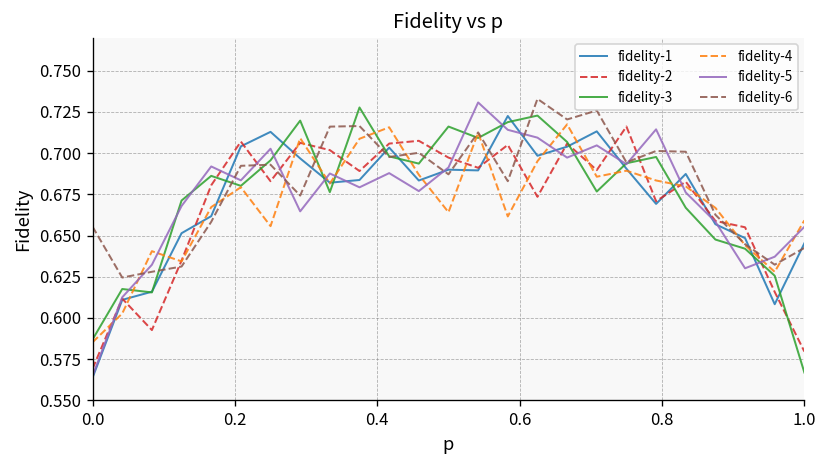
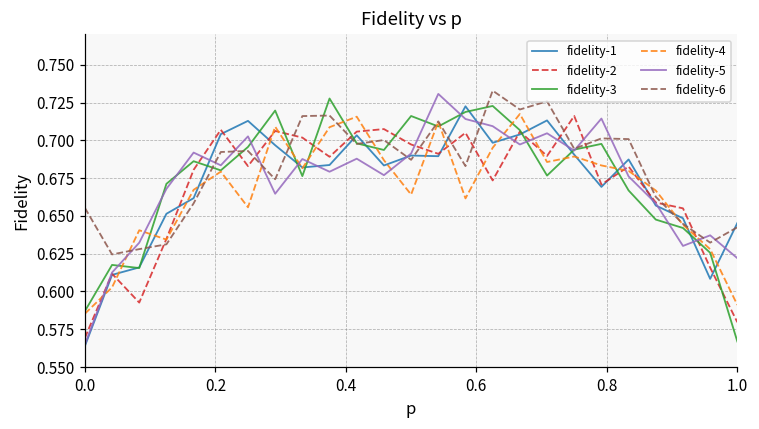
fidelity-4, 1.0: 0.659 -> 0.591
fidelity-5, 1.0: 0.655 -> 0.622
